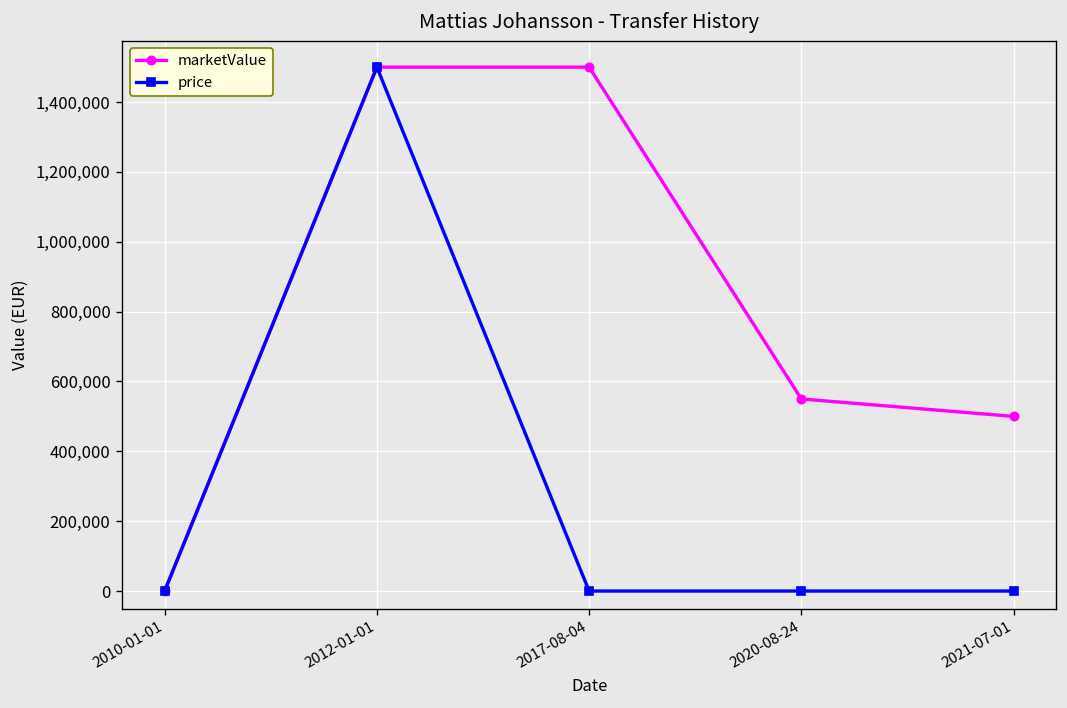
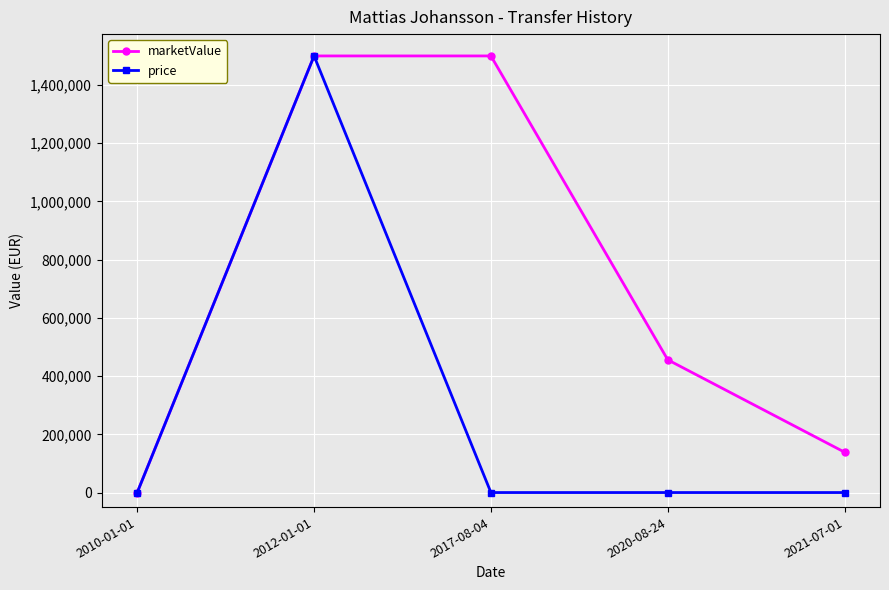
marketValue, 2020-08-24: 550,000 -> 460,000
marketValue, 2021-07-01: 500,000 -> 140,000
